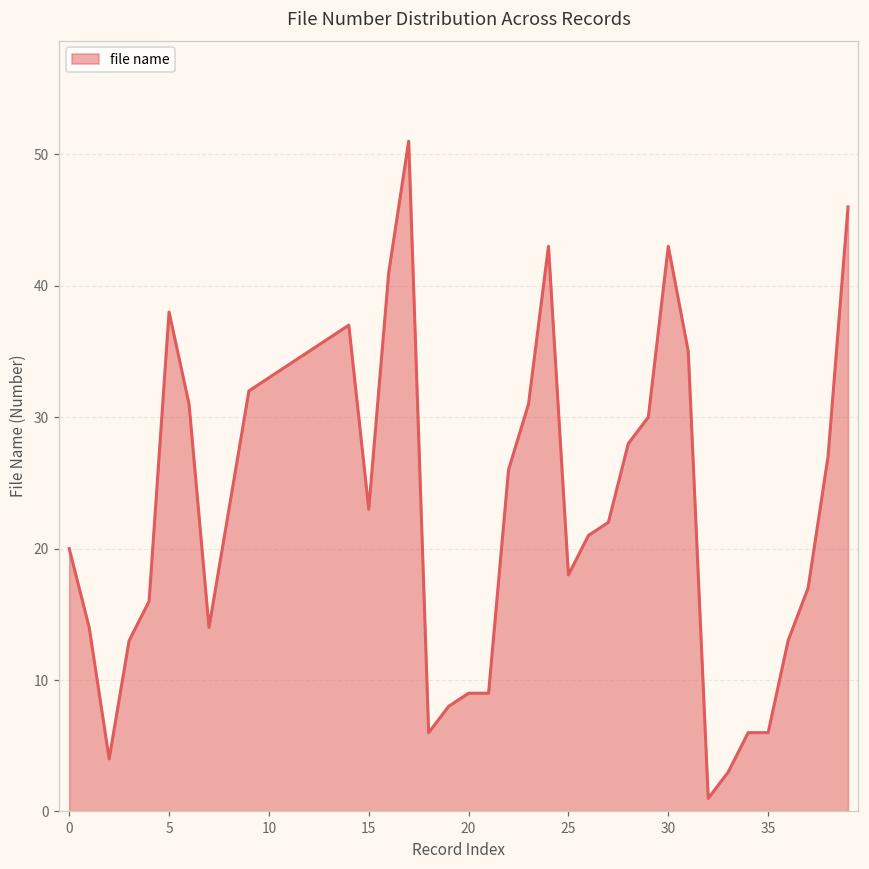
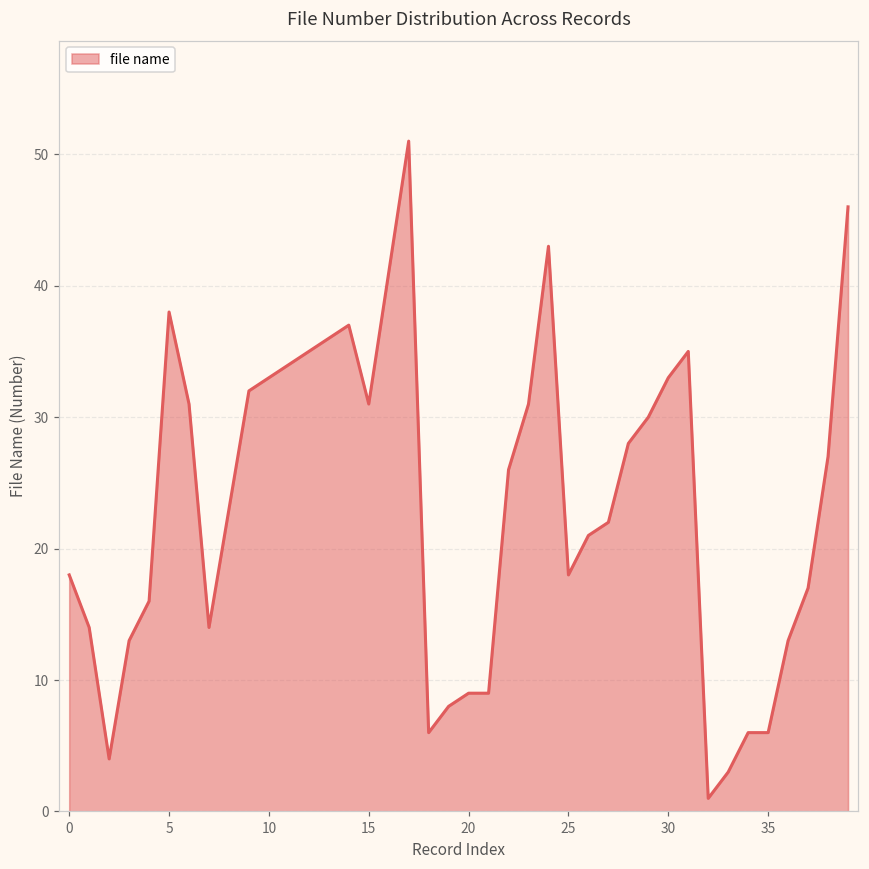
0: 20 -> 18
15: 23 -> 31
30: 43 -> 33
